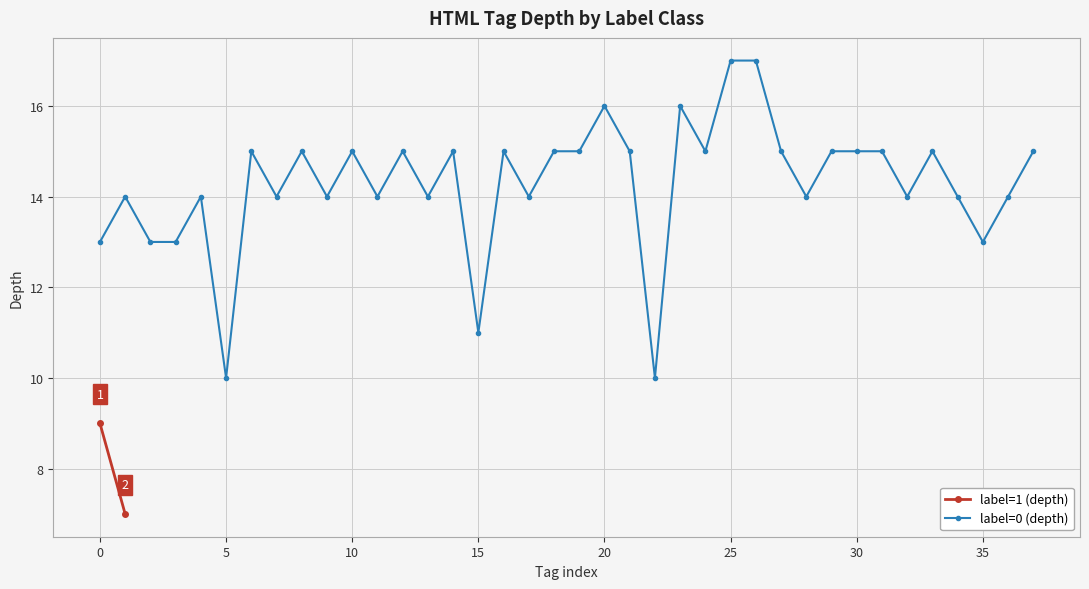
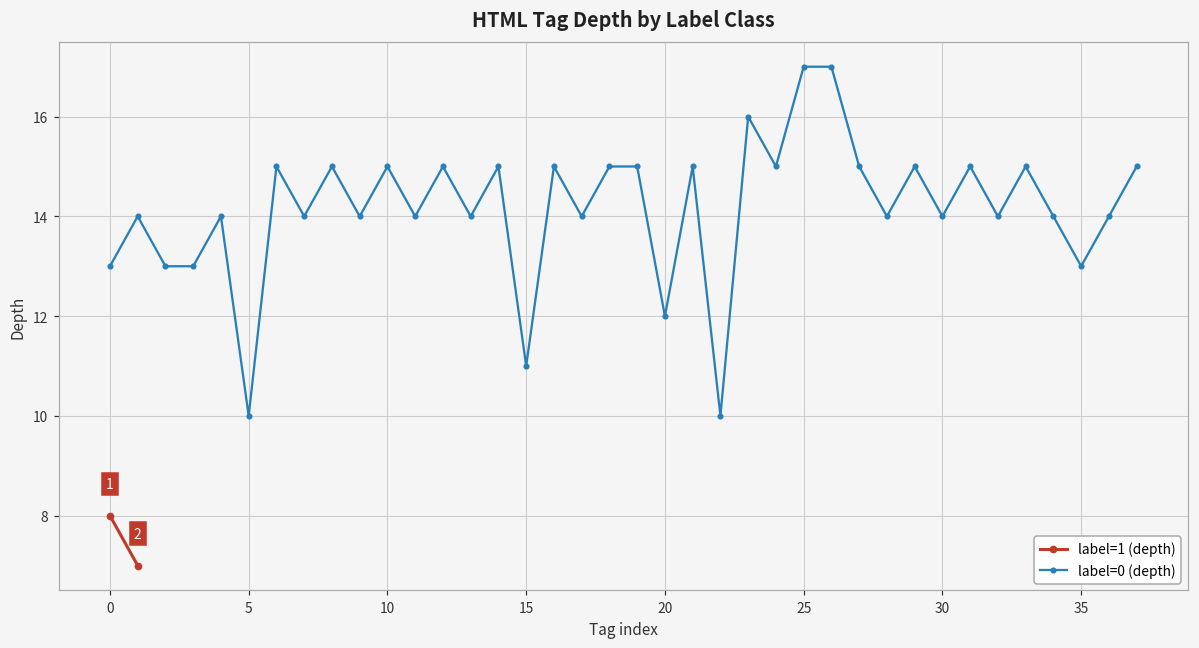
label=1 (depth), 0: 9 -> 8
label=0 (depth), 20: 16 -> 12
label=0 (depth), 30: 15 -> 14
